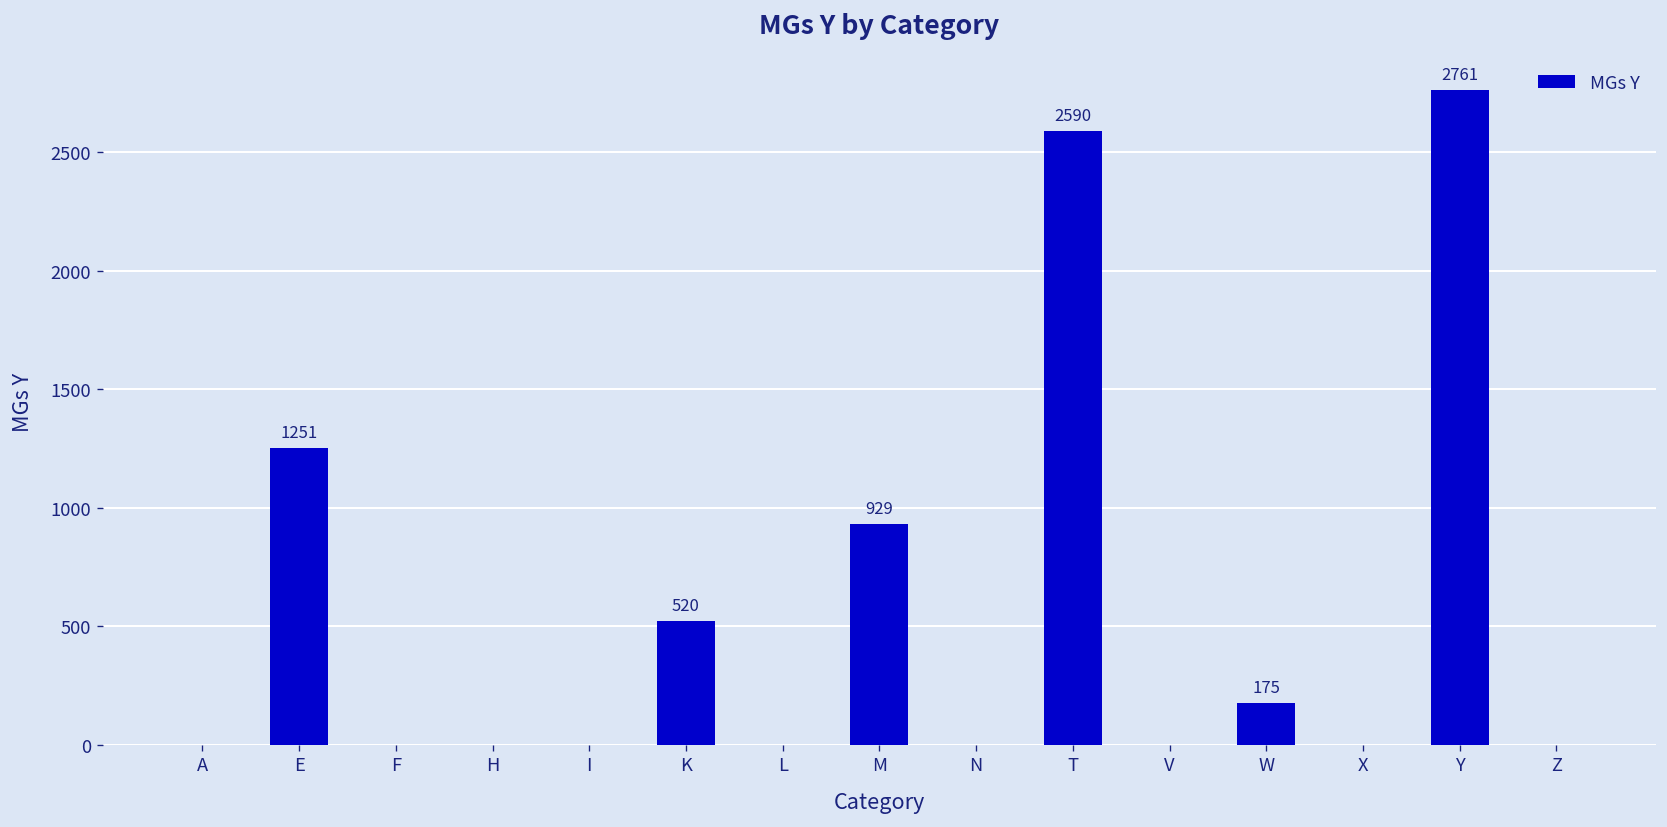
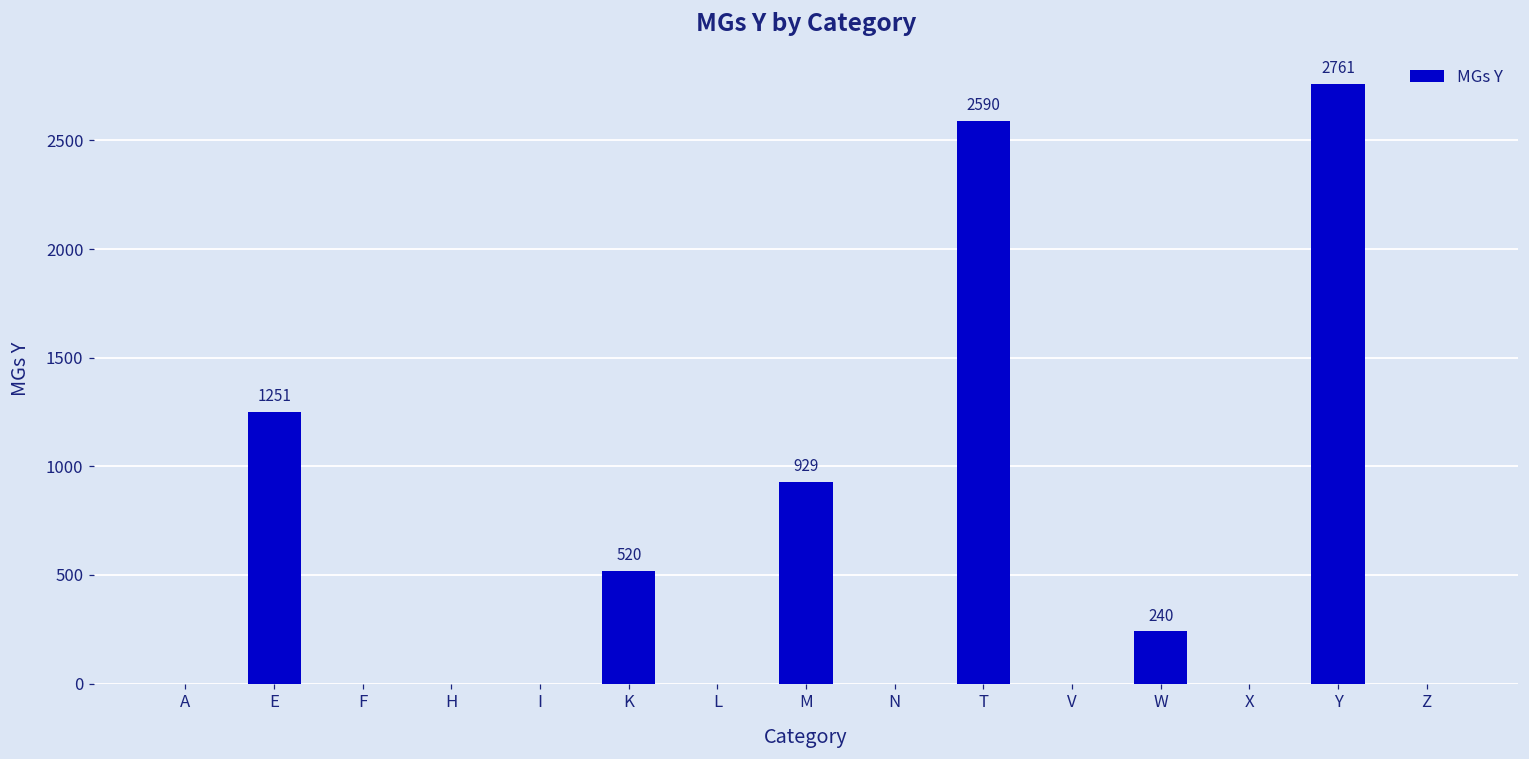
W: 175 -> 240
